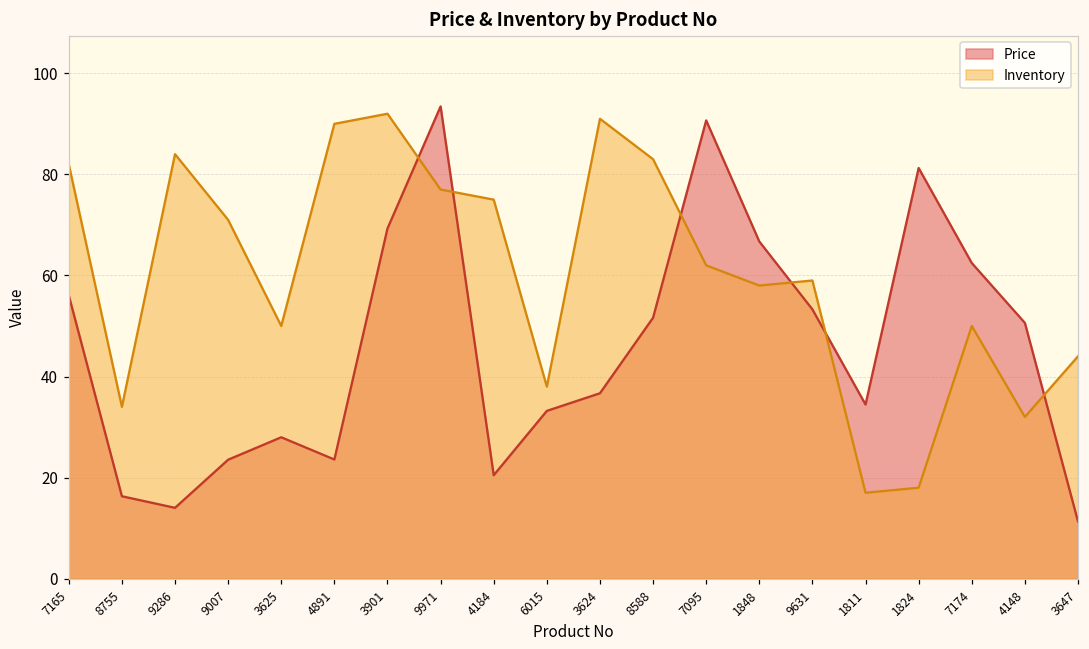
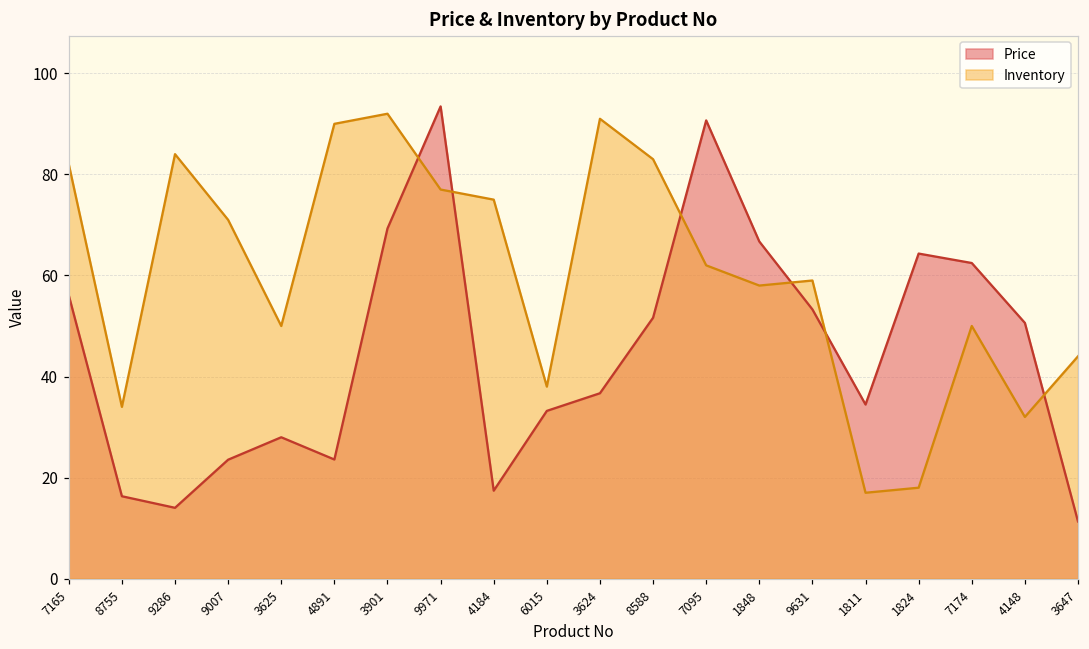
Price, 4184: 20 -> 17
Price, 1824: 81 -> 64
